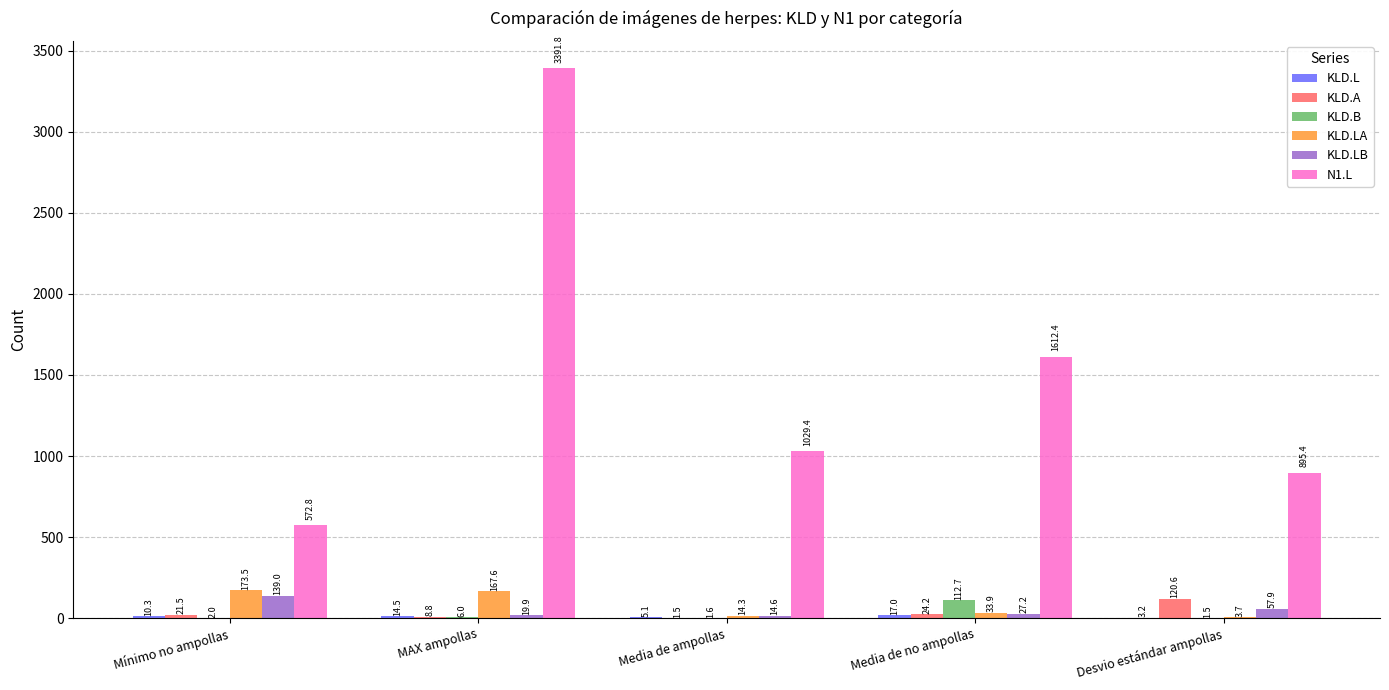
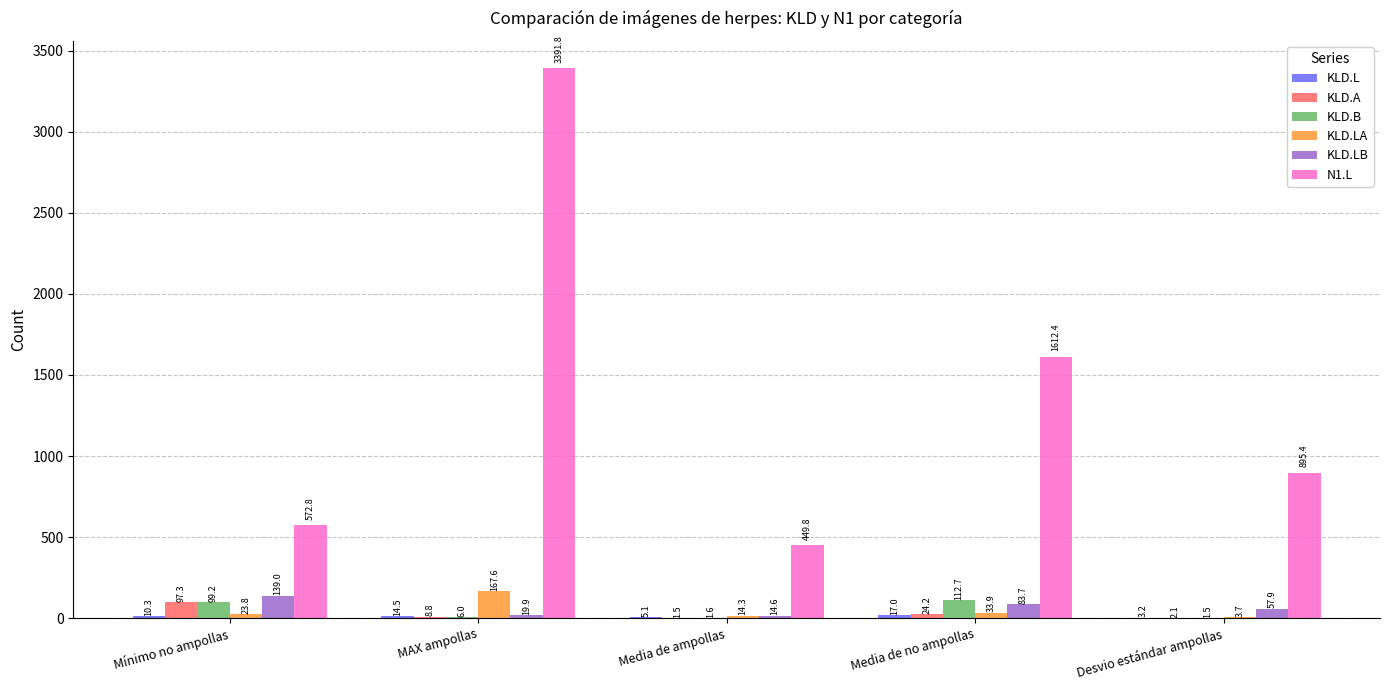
KLD.A, Mínimo no ampollas: 21.5 -> 97.3
KLD.B, Mínimo no ampollas: 2.0 -> 99.2
KLD.LA, Mínimo no ampollas: 173.5 -> 23.8
N1.L, Media de ampollas: 1029.4 -> 449.8
KLD.LB, Media de no ampollas: 27.2 -> 83.7
KLD.A, Desvio estándar ampollas: 120.6 -> 2.1
